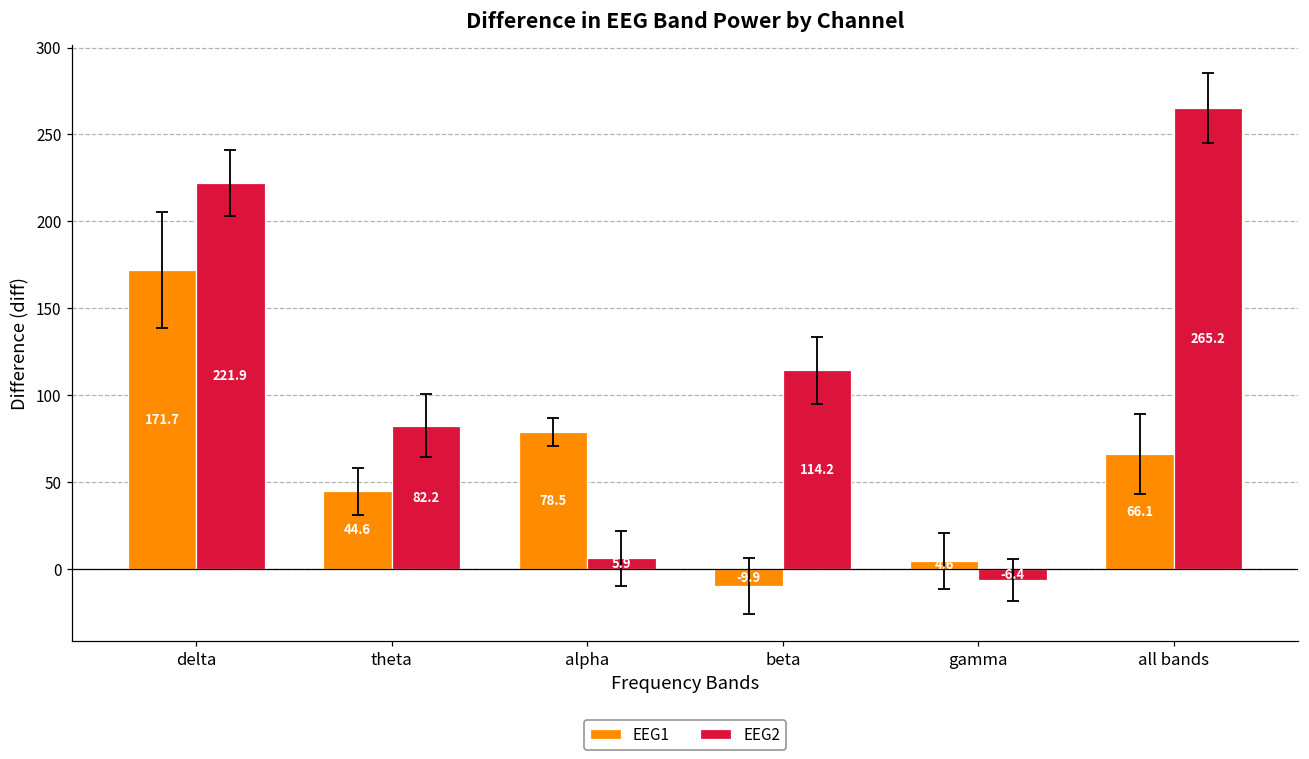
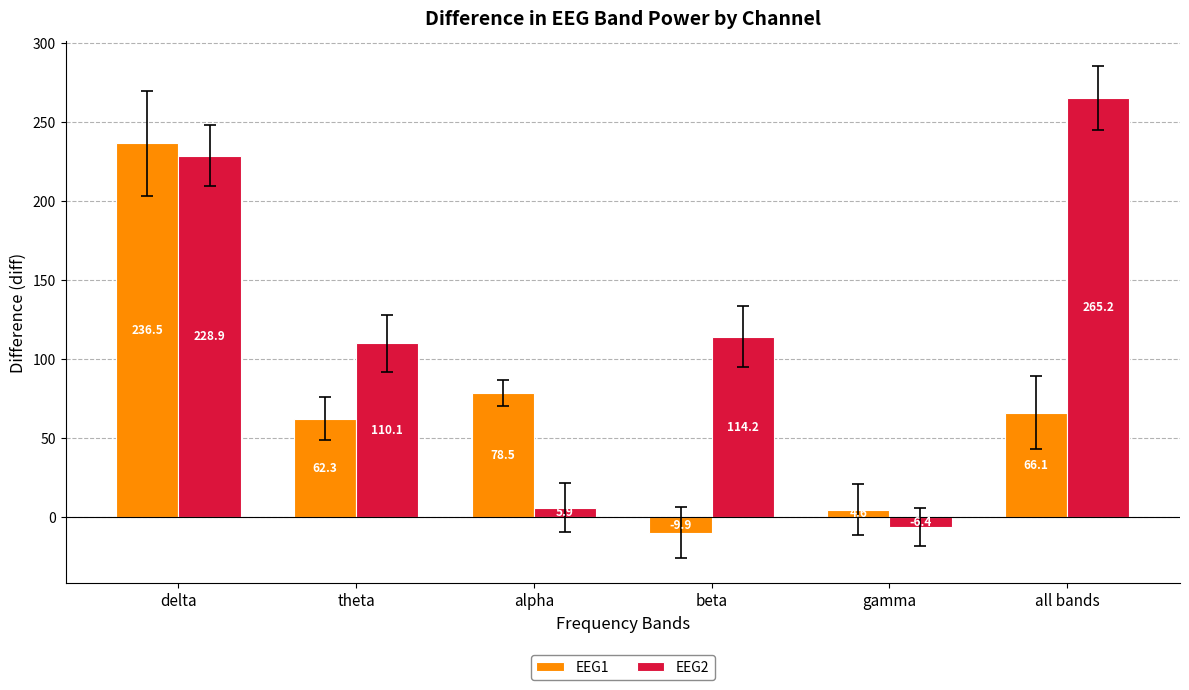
EEG1, delta: 171.7 -> 236.5
EEG2, delta: 221.9 -> 228.9
EEG1, theta: 44.6 -> 62.3
EEG2, theta: 82.2 -> 110.1
